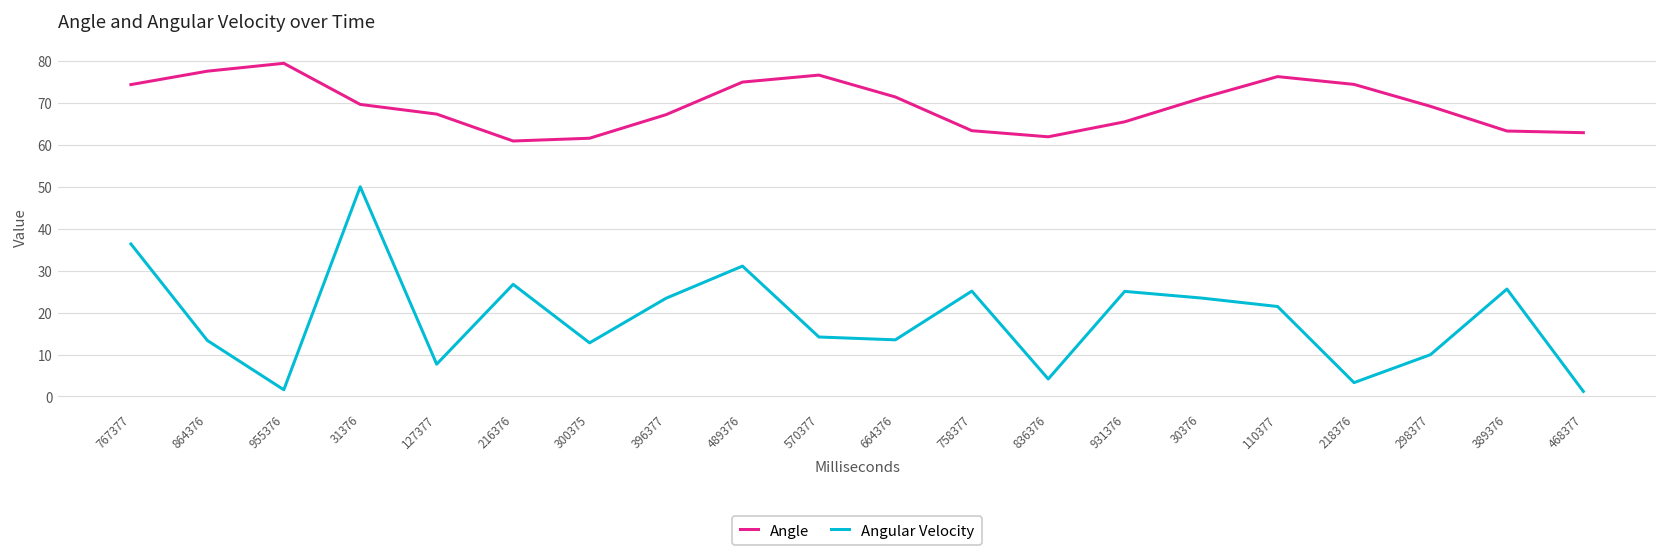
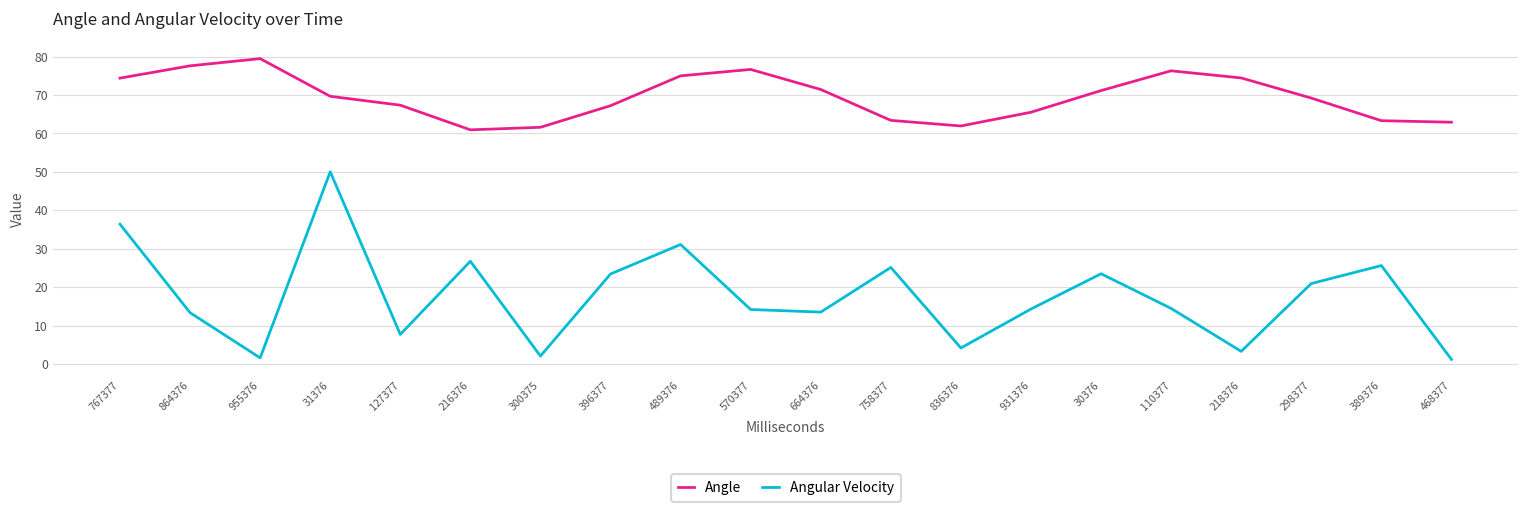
Angular Velocity, 300375: 13 -> 2
Angular Velocity, 931376: 25 -> 14
Angular Velocity, 110377: 21 -> 14
Angular Velocity, 298377: 10 -> 21
